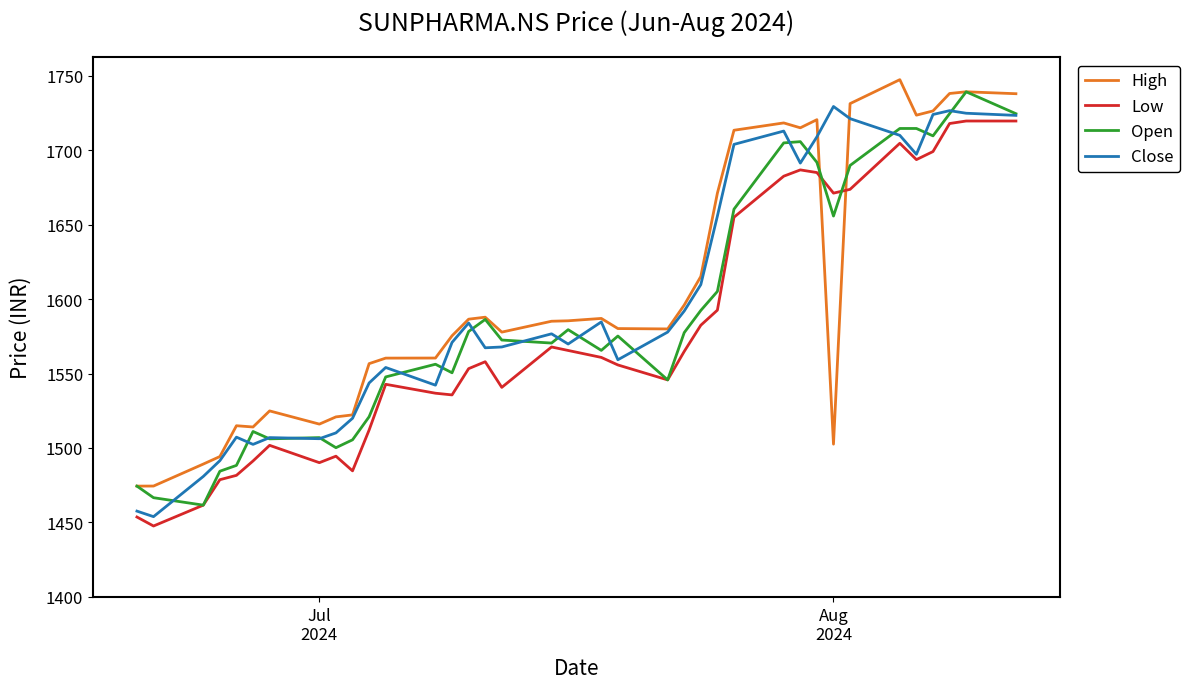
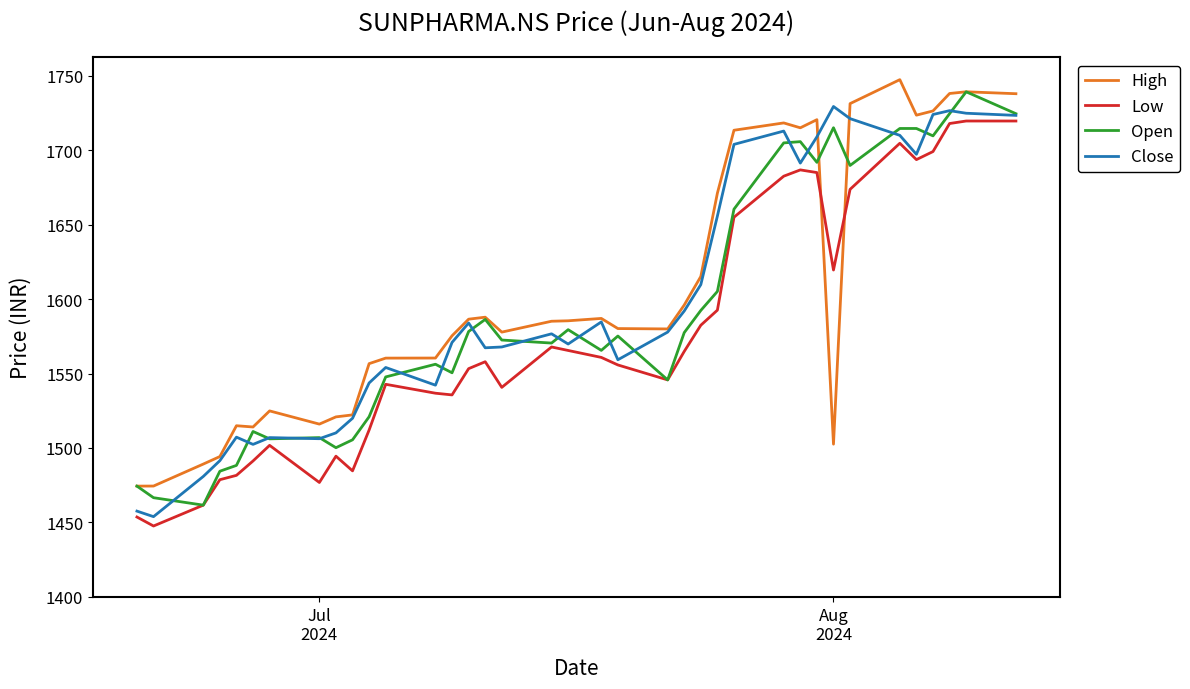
Low, Jul 2024: 1490 -> 1477
Low, Aug 2024: 1671 -> 1620
Open, Aug 2024: 1656 -> 1715
